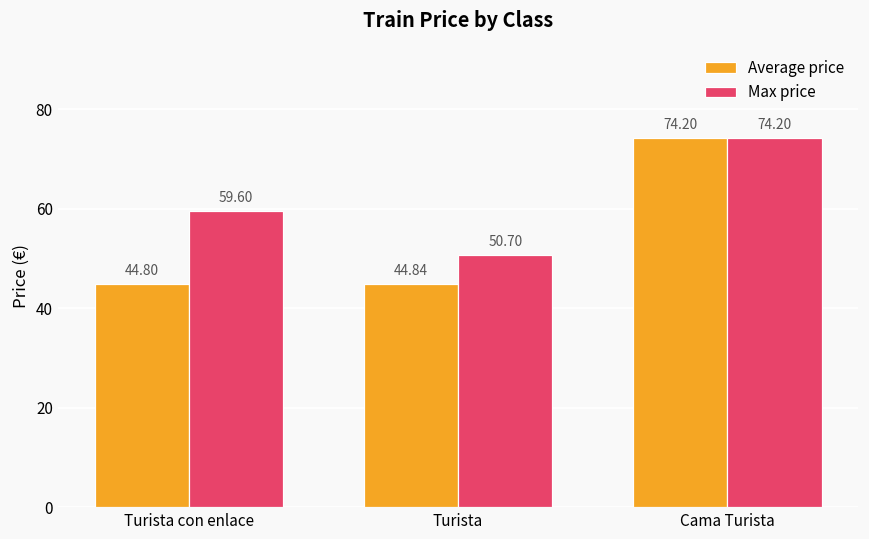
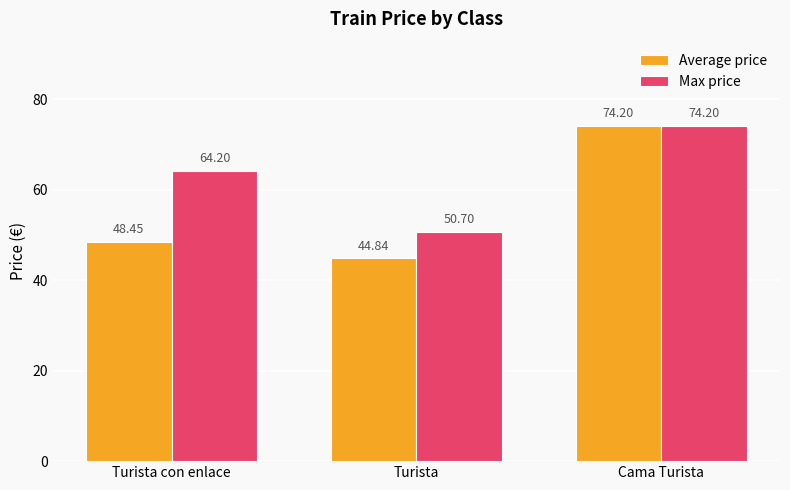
Average price, Turista con enlace: 44.80 -> 48.45
Max price, Turista con enlace: 59.60 -> 64.20
